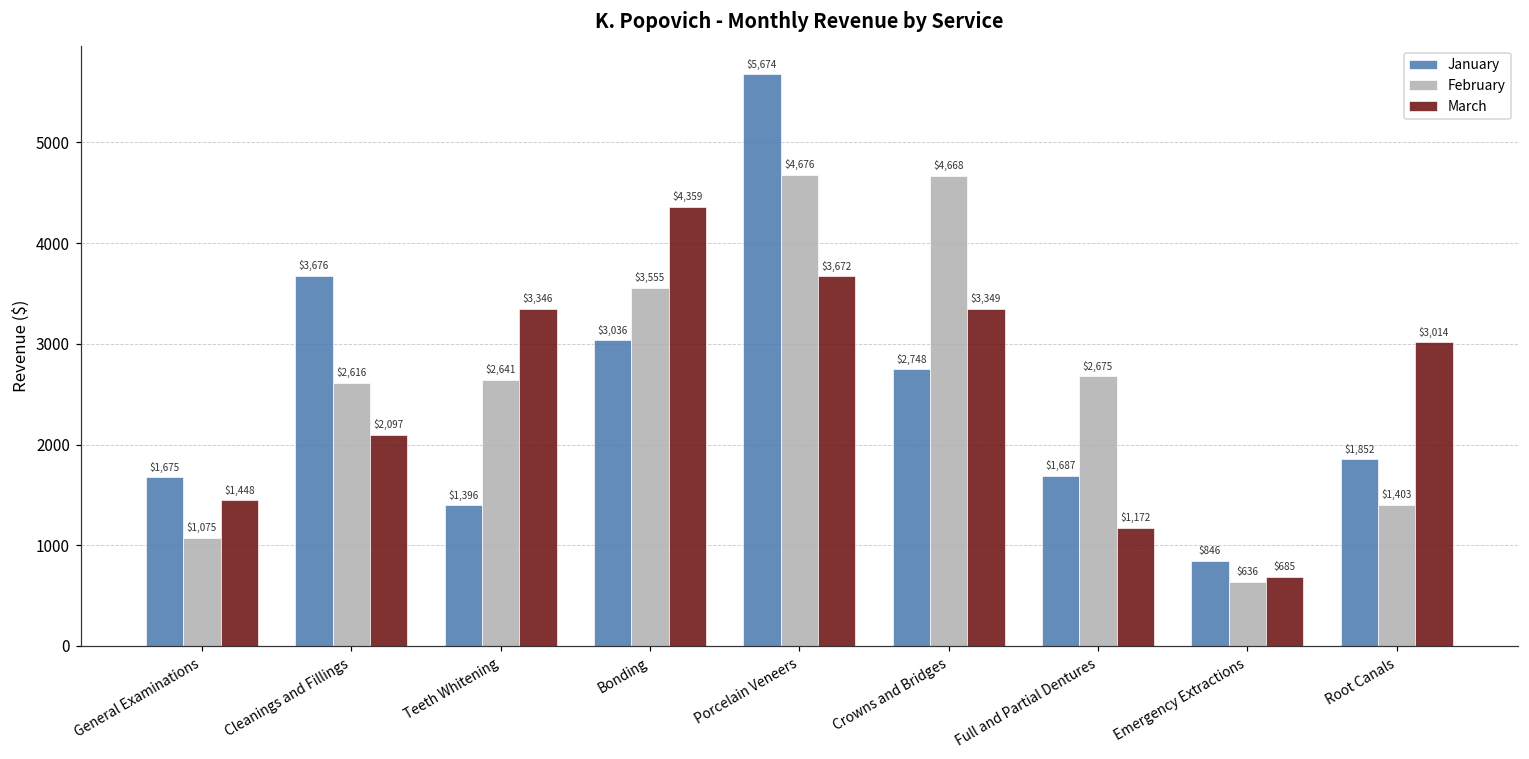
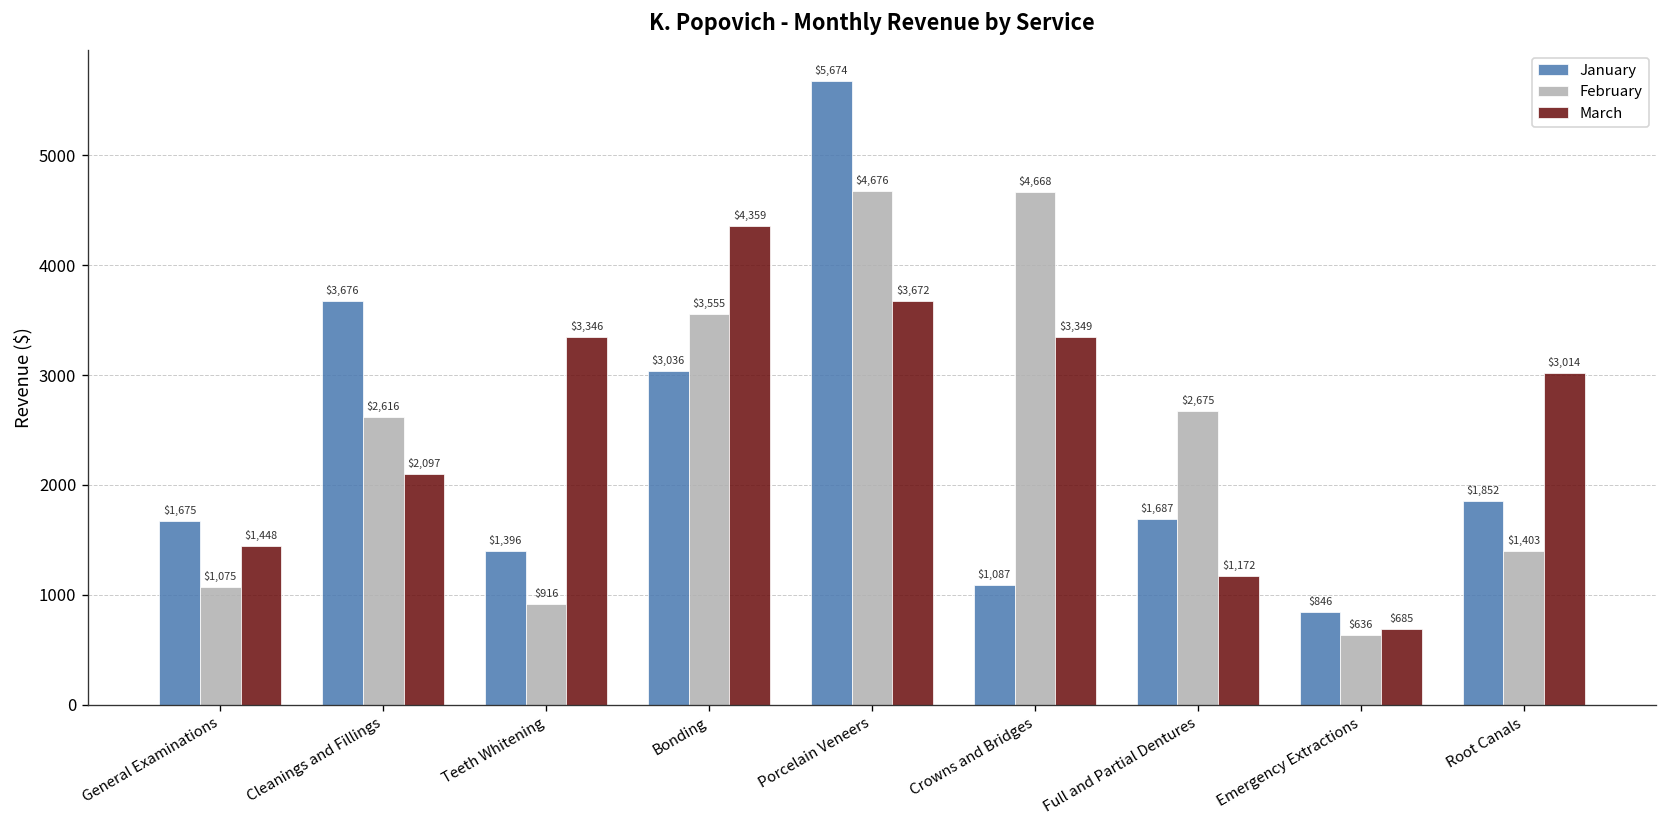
February, Teeth Whitening: $2,641 -> $916
January, Crowns and Bridges: $2,748 -> $1,087
